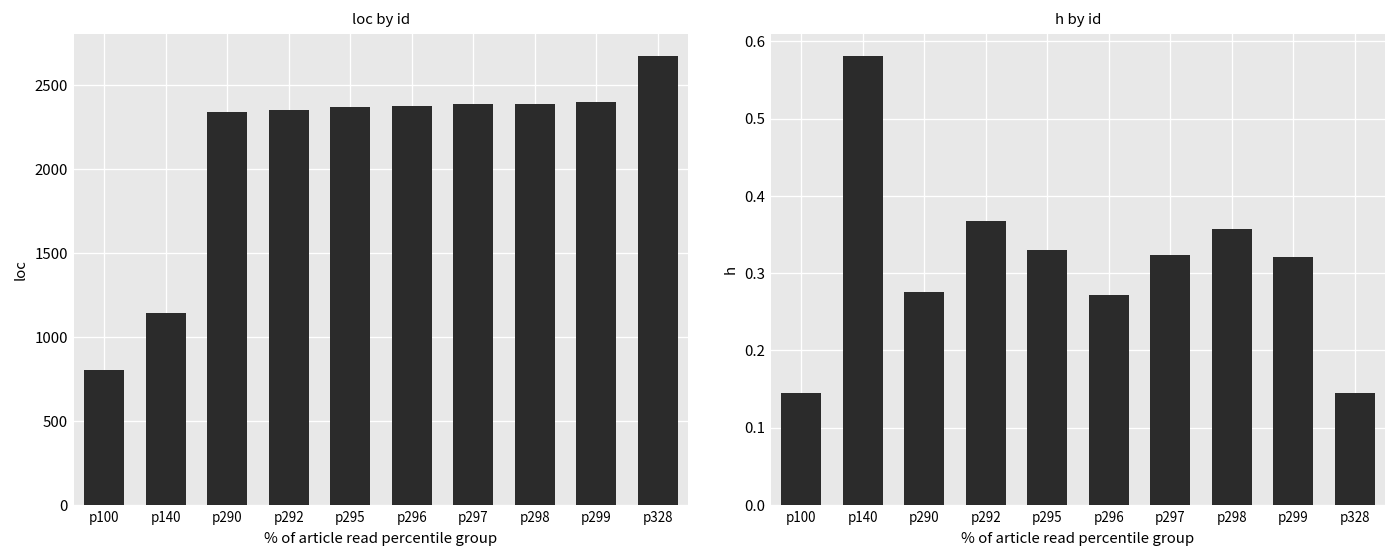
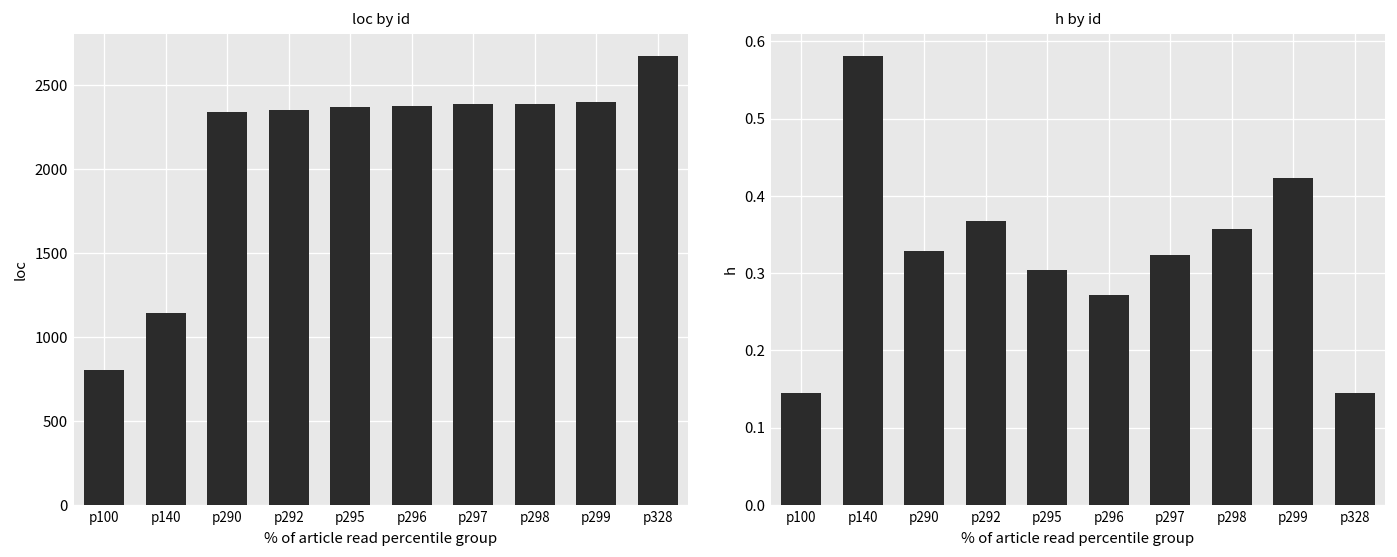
h by id, p290: 0.28 -> 0.33
h by id, p295: 0.33 -> 0.30
h by id, p299: 0.32 -> 0.42
